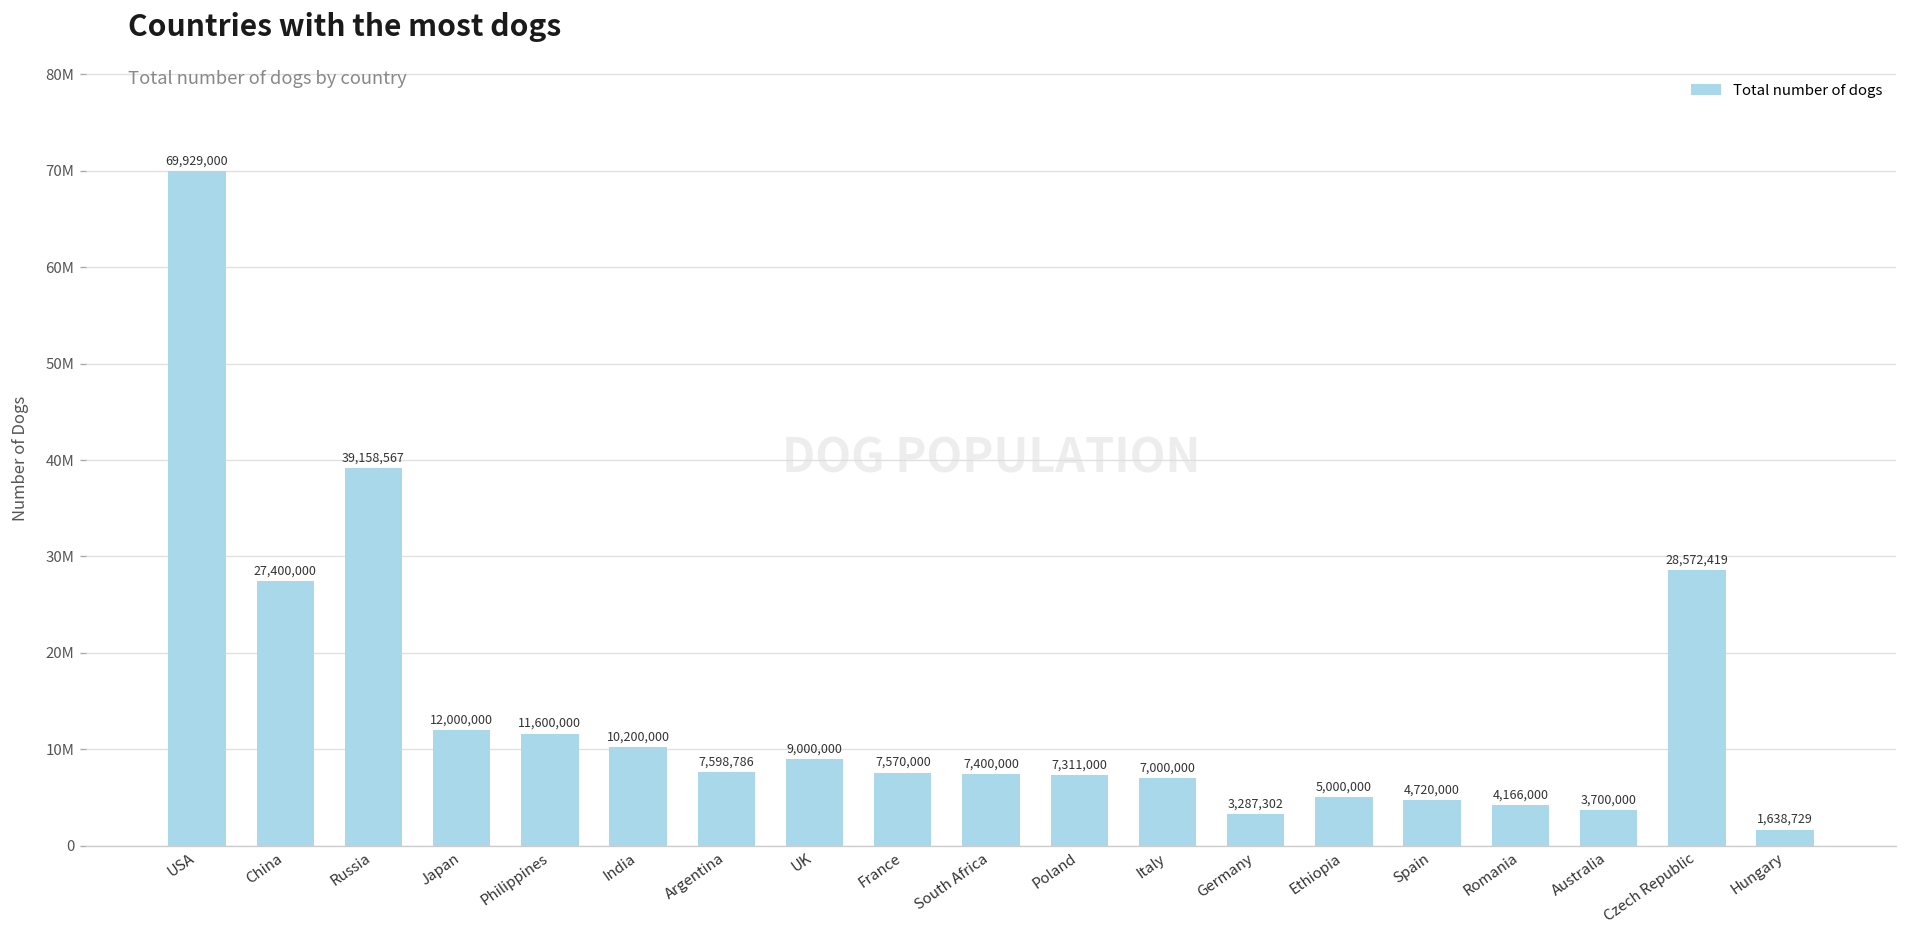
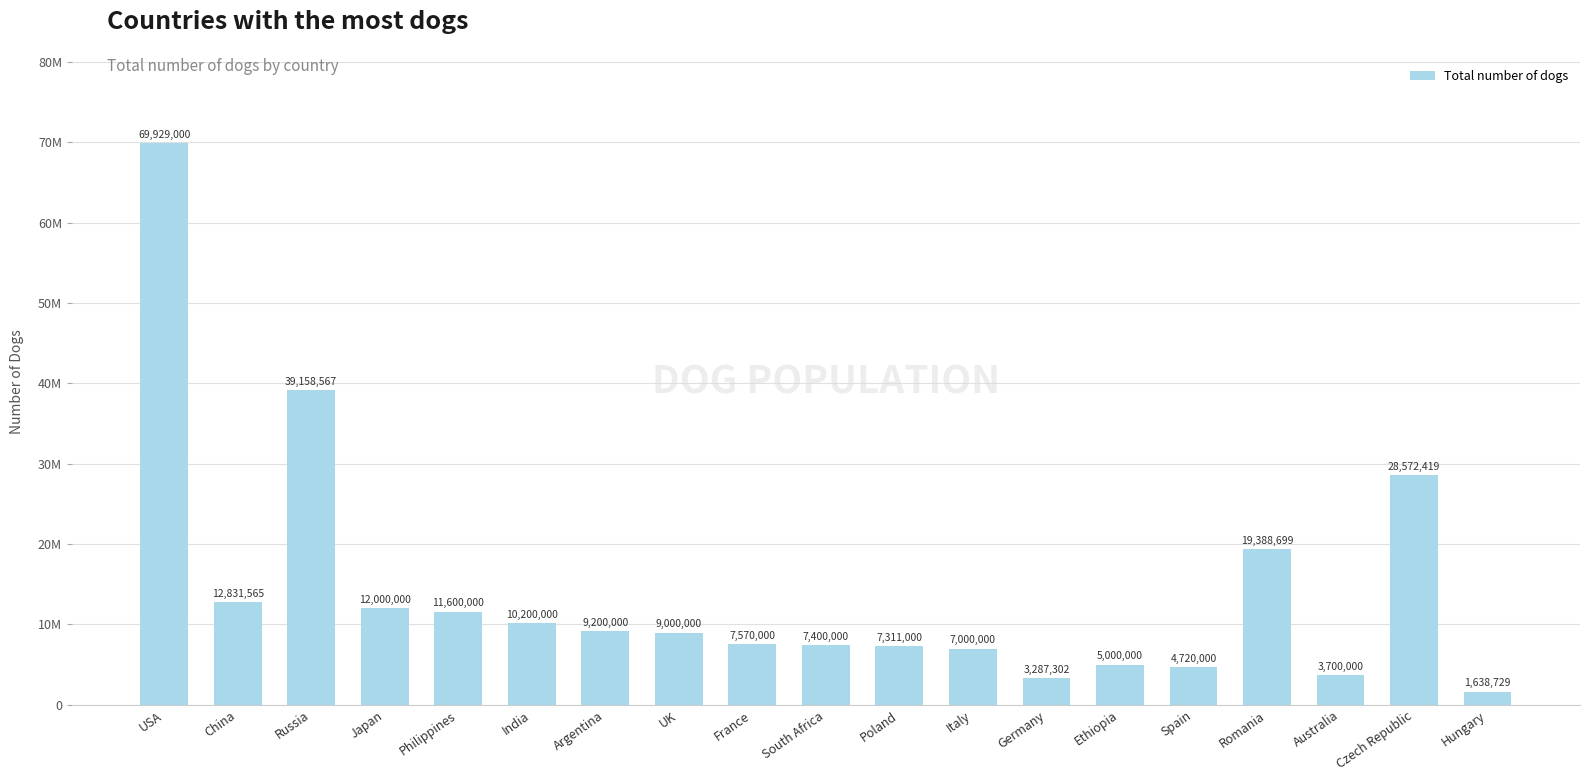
China: 27,400,000 -> 12,831,565
Argentina: 7,598,786 -> 9,200,000
Romania: 4,166,000 -> 19,388,699
